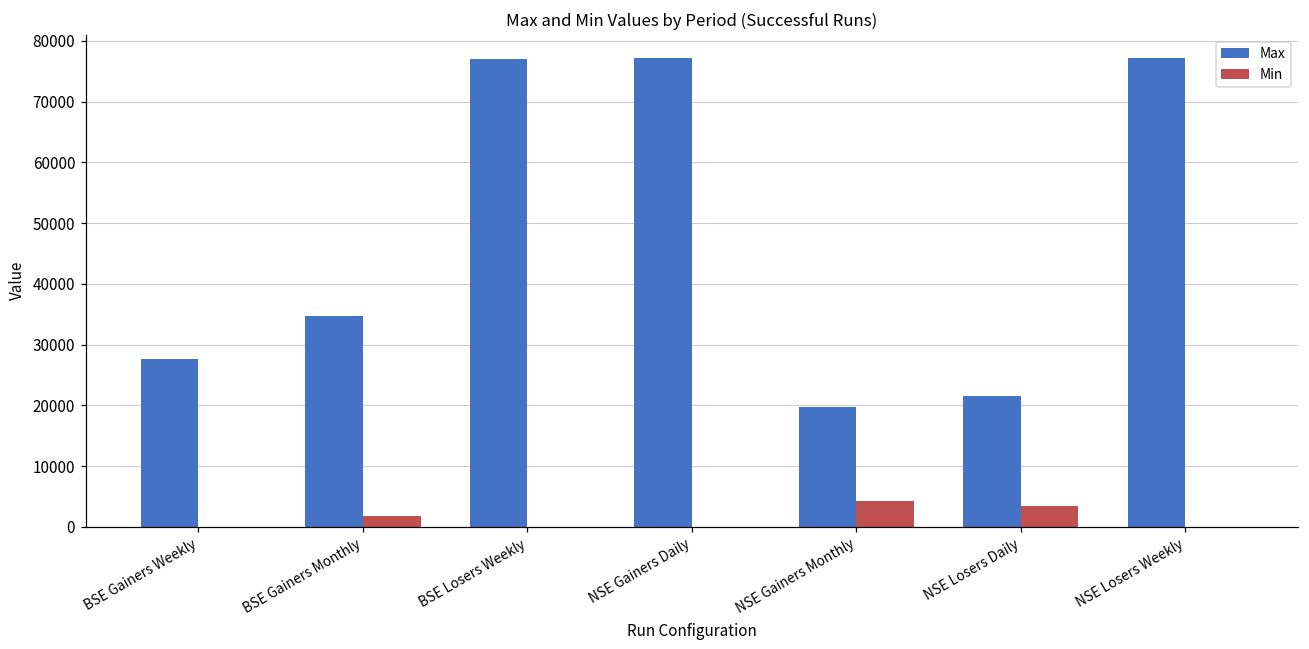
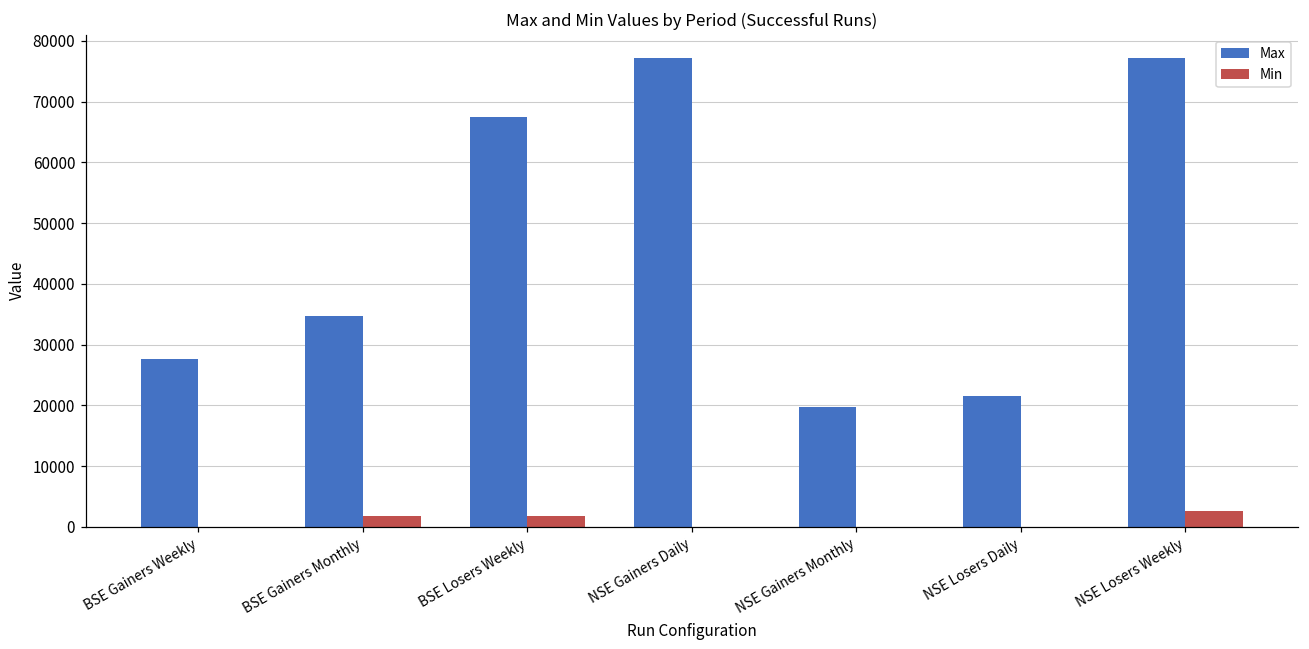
Max, BSE Losers Weekly: 77000 -> 68000
Min, BSE Losers Weekly: 0 -> 2000
Min, NSE Gainers Monthly: 4000 -> 0
Min, NSE Losers Daily: 3000 -> 0
Min, NSE Losers Weekly: 0 -> 3000
